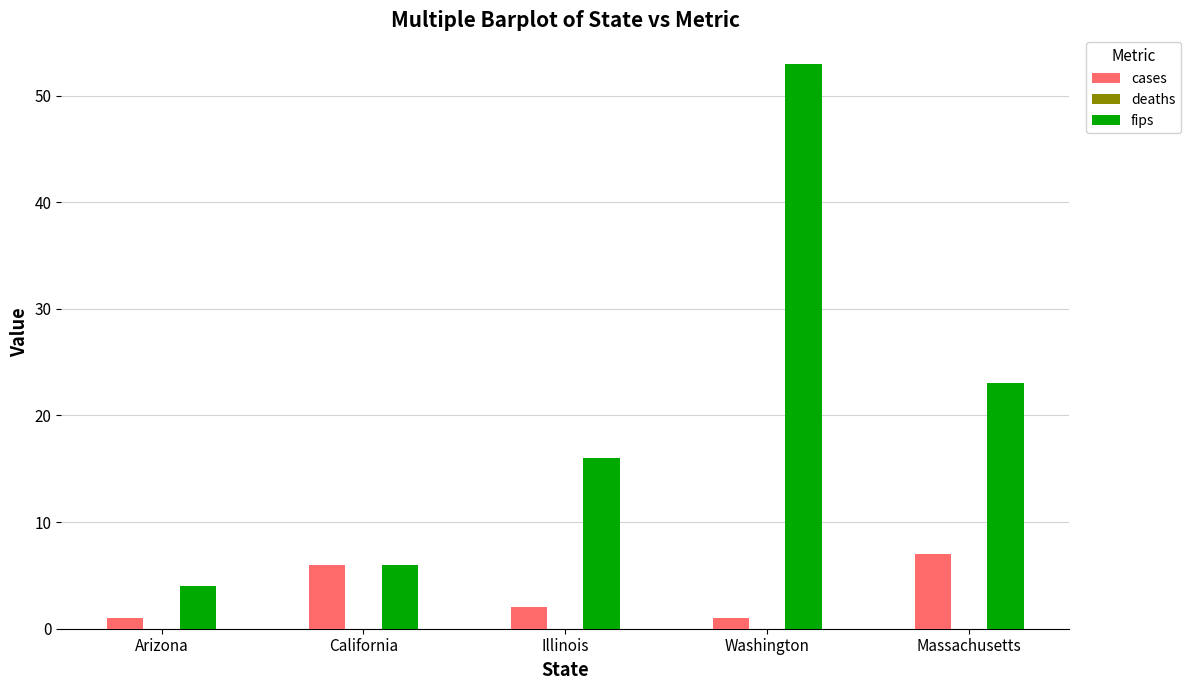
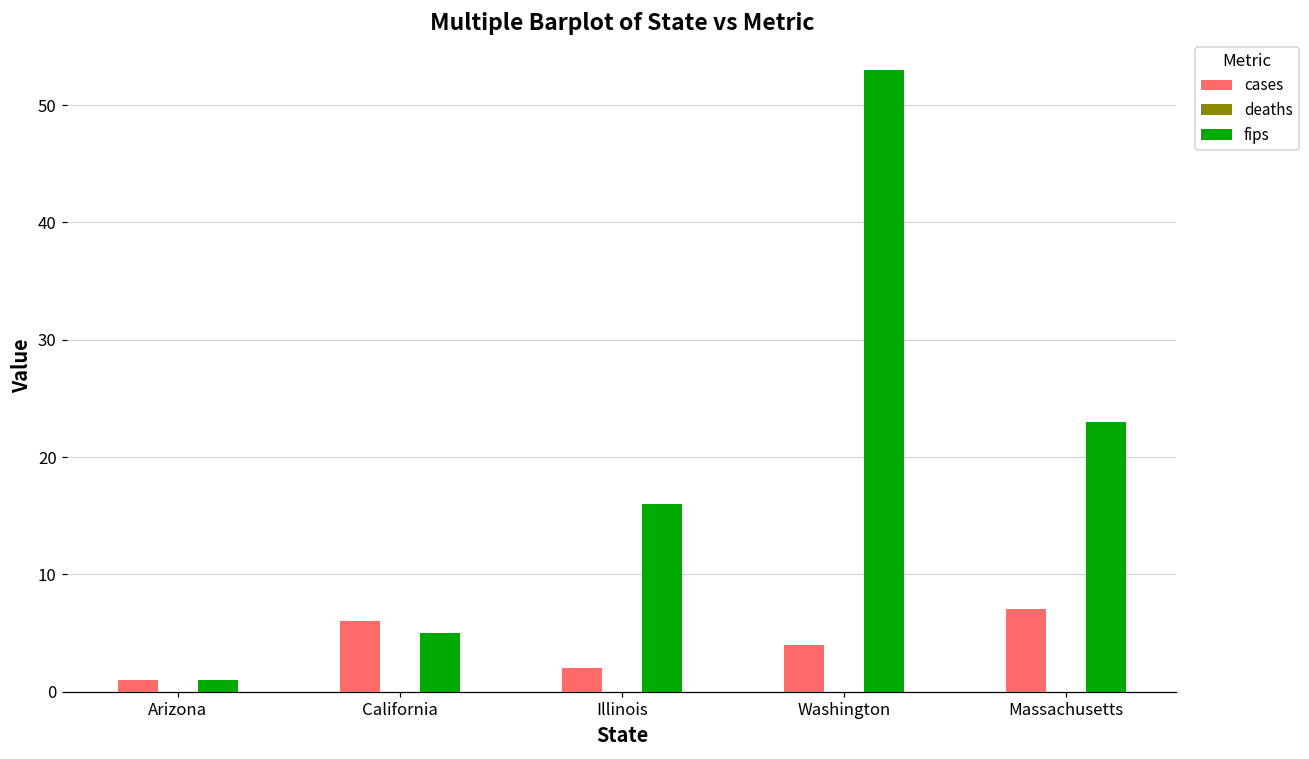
fips, Arizona: 4 -> 1
fips, California: 6 -> 5
cases, Washington: 1 -> 4
